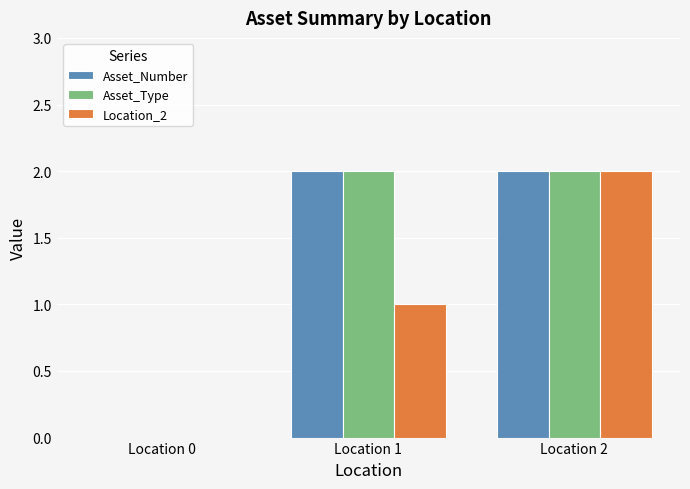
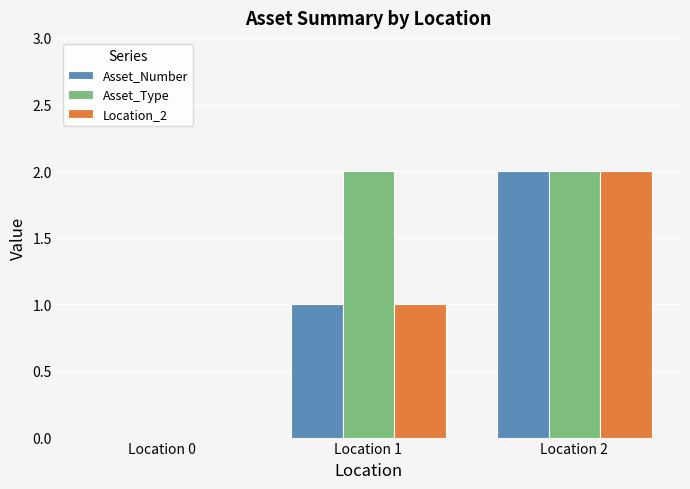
Asset_Number, Location 1: 2 -> 1
